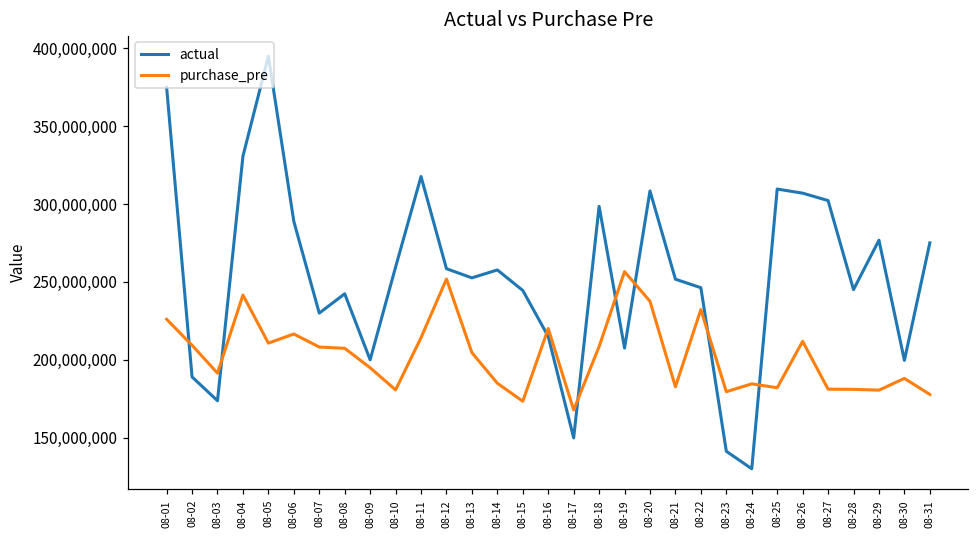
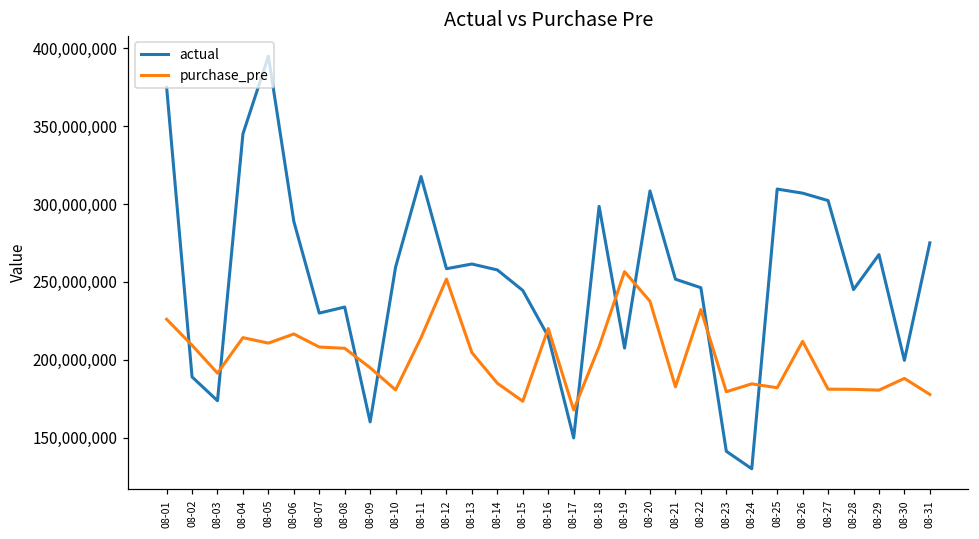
actual, 08-04: 331,000,000 -> 345,000,000
purchase_pre, 08-04: 242,000,000 -> 214,000,000
actual, 08-08: 242,000,000 -> 234,000,000
actual, 08-09: 200,000,000 -> 160,000,000
actual, 08-13: 253,000,000 -> 262,000,000
actual, 08-29: 277,000,000 -> 268,000,000
